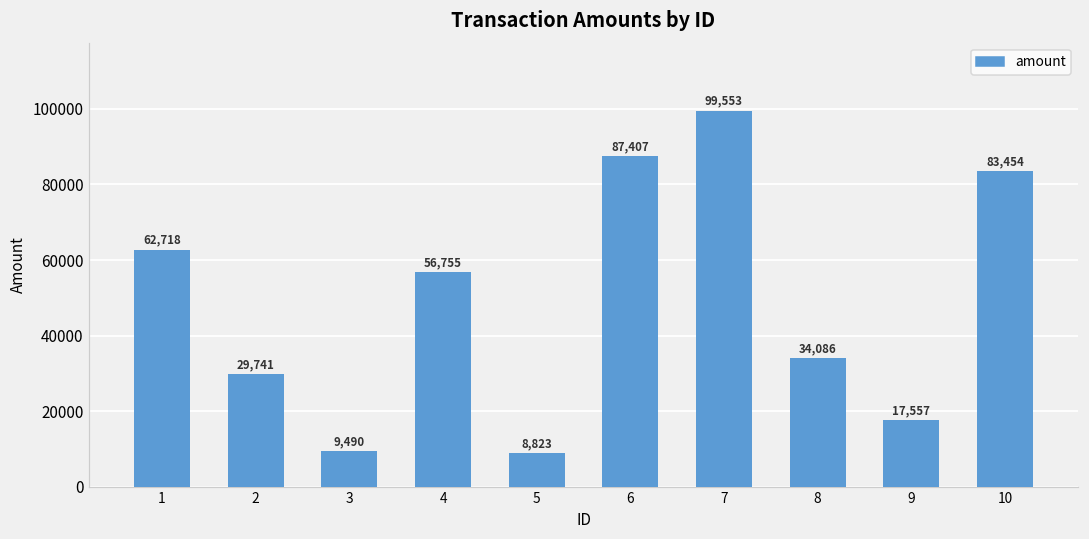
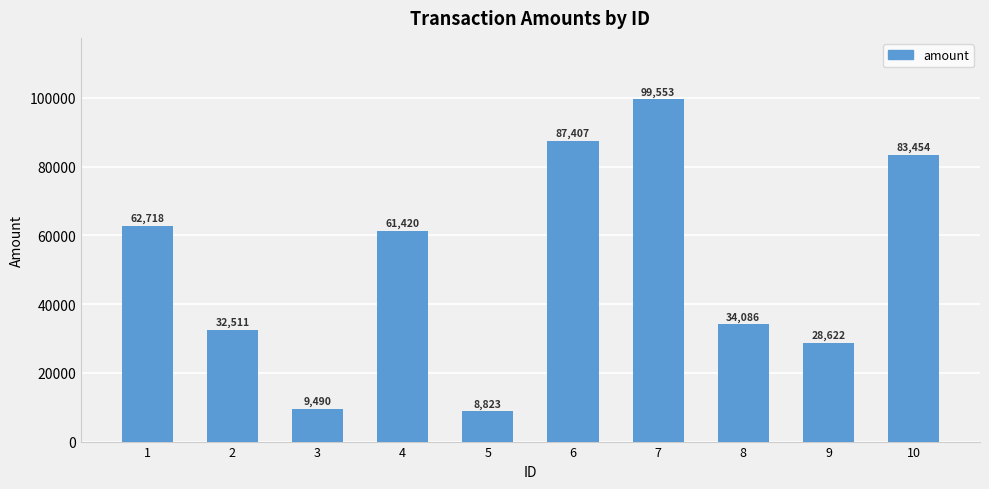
2: 29,741 -> 32,511
4: 56,755 -> 61,420
9: 17,557 -> 28,622
